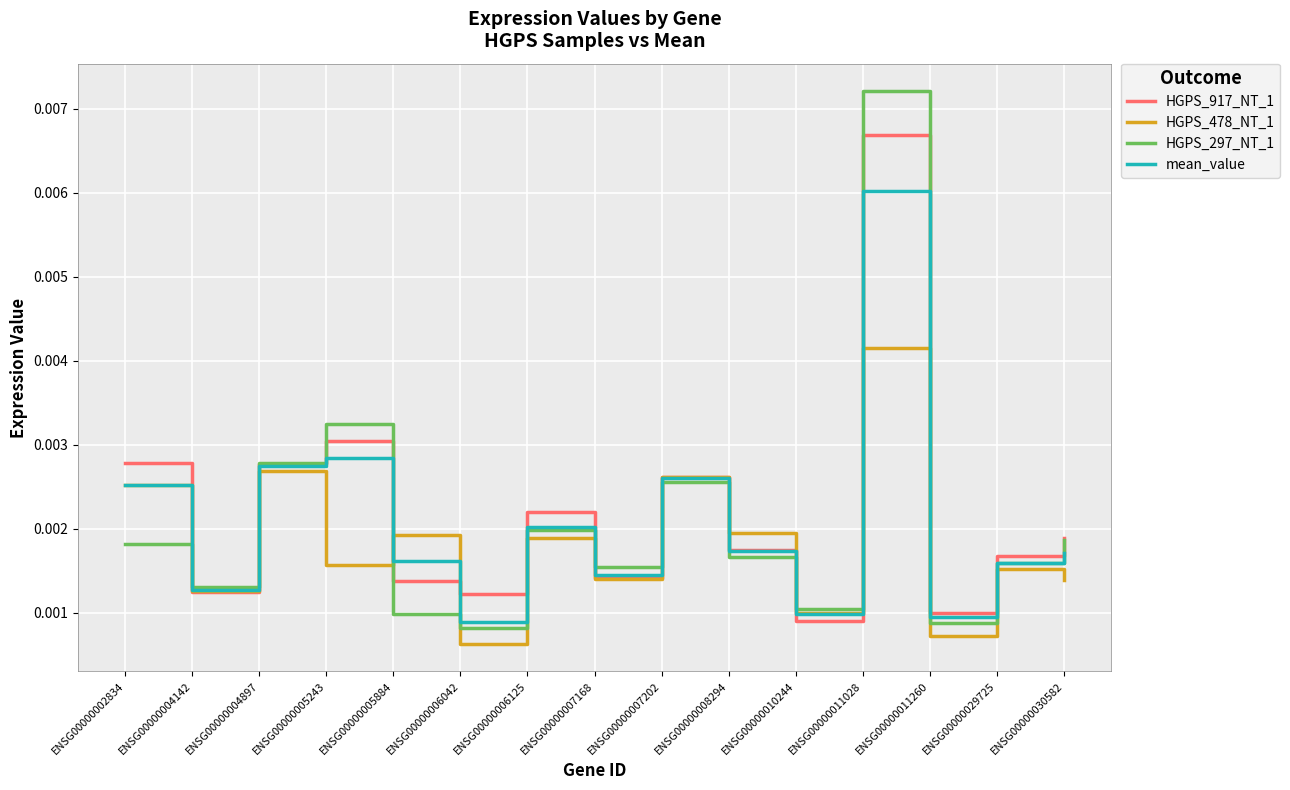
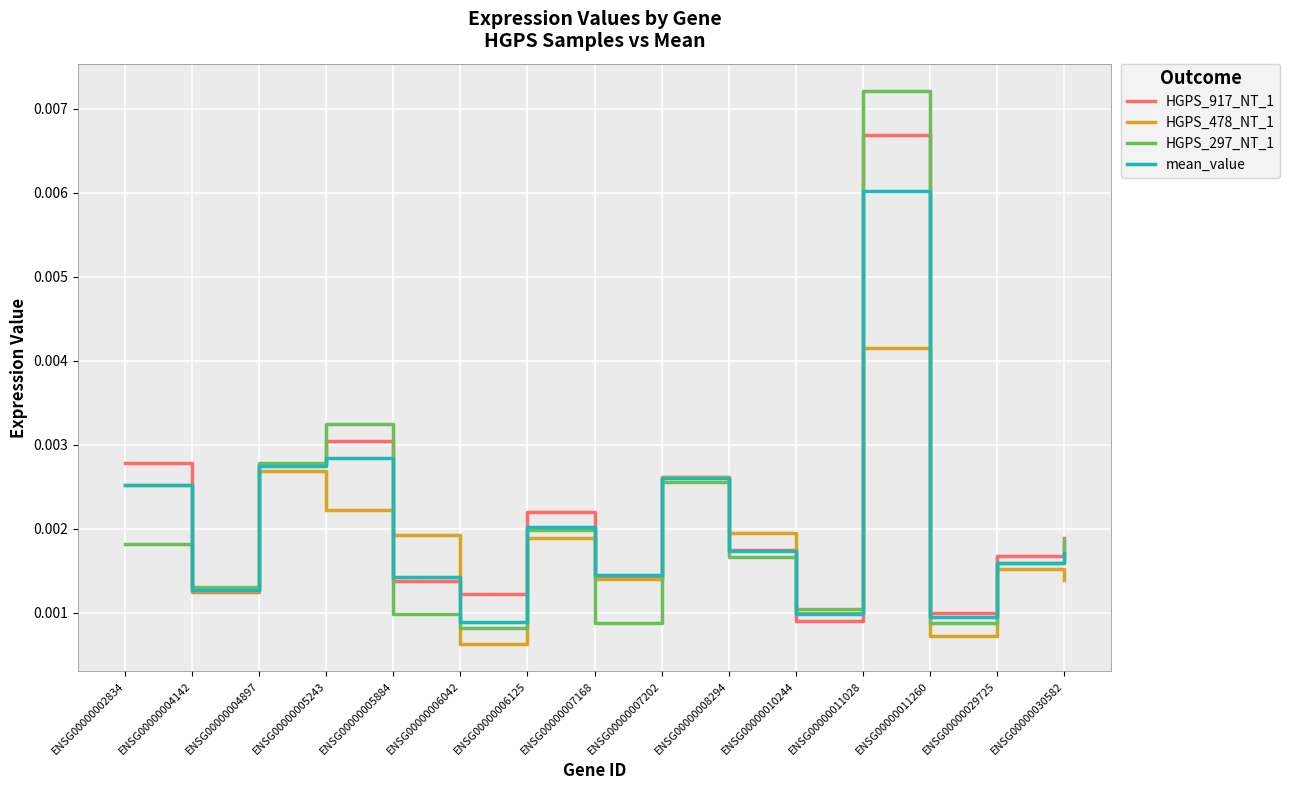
HGPS_478_NT_1, ENSG00000005243: 0.0016 -> 0.0022
mean_value, ENSG00000005884: 0.0016 -> 0.0014
HGPS_297_NT_1, ENSG00000007168: 0.0015 -> 0.0009
